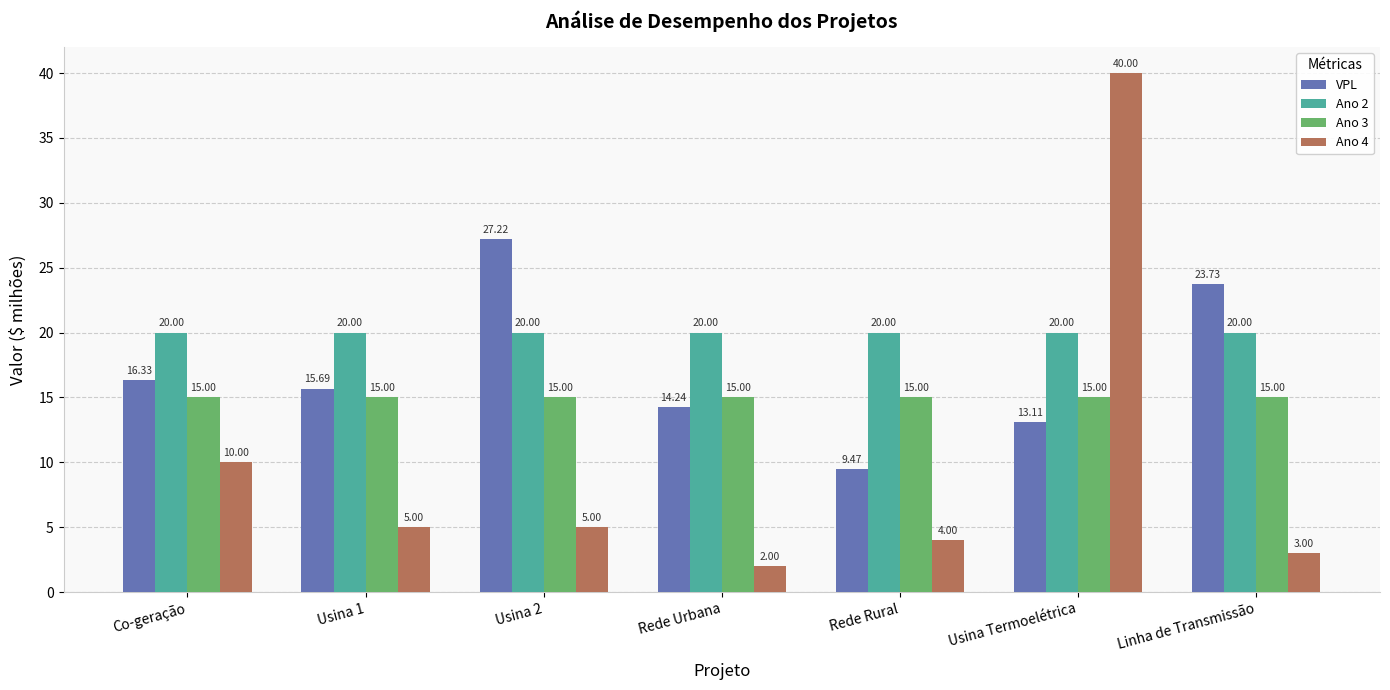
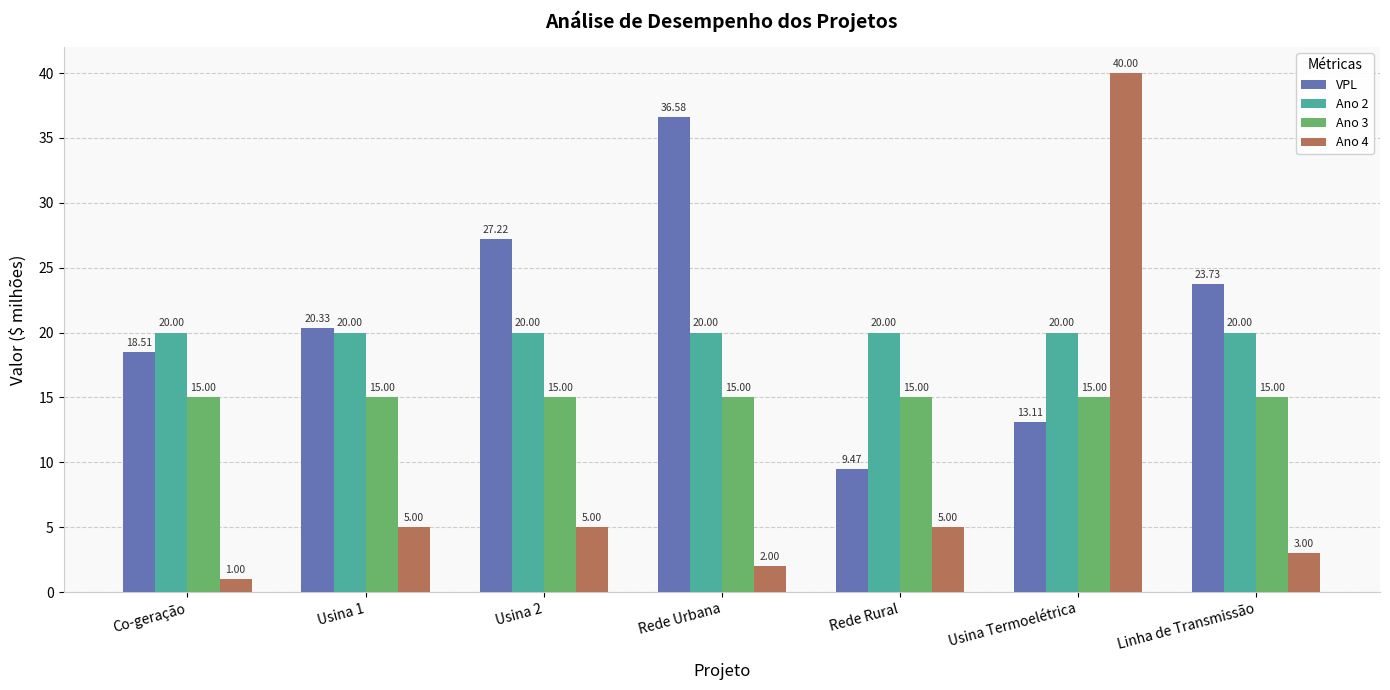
VPL, Co-geração: 16.33 -> 18.51
Ano 4, Co-geração: 10.00 -> 1.00
VPL, Usina 1: 15.69 -> 20.33
VPL, Rede Urbana: 14.24 -> 36.58
Ano 4, Rede Rural: 4.00 -> 5.00
